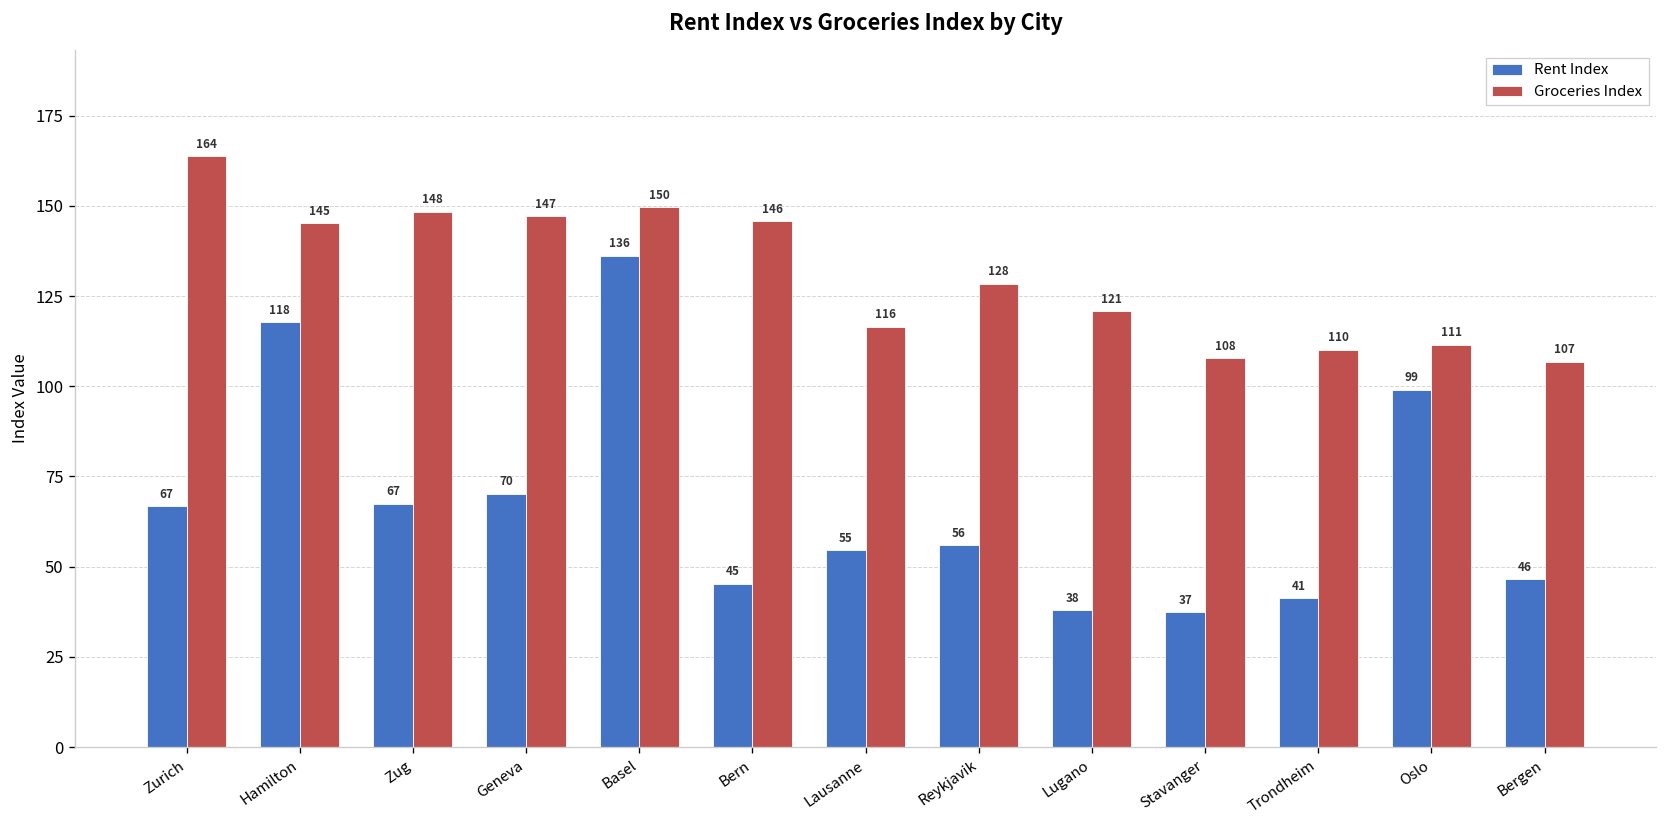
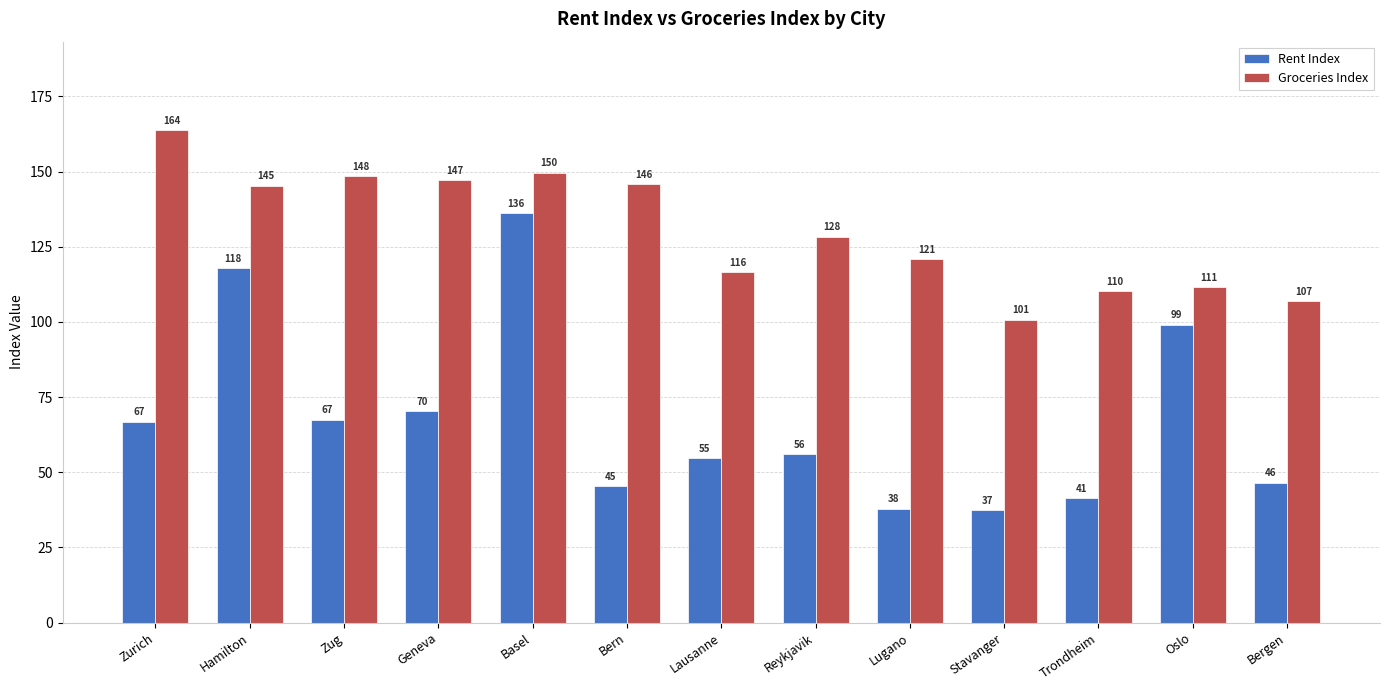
Groceries Index, Stavanger: 108 -> 101
